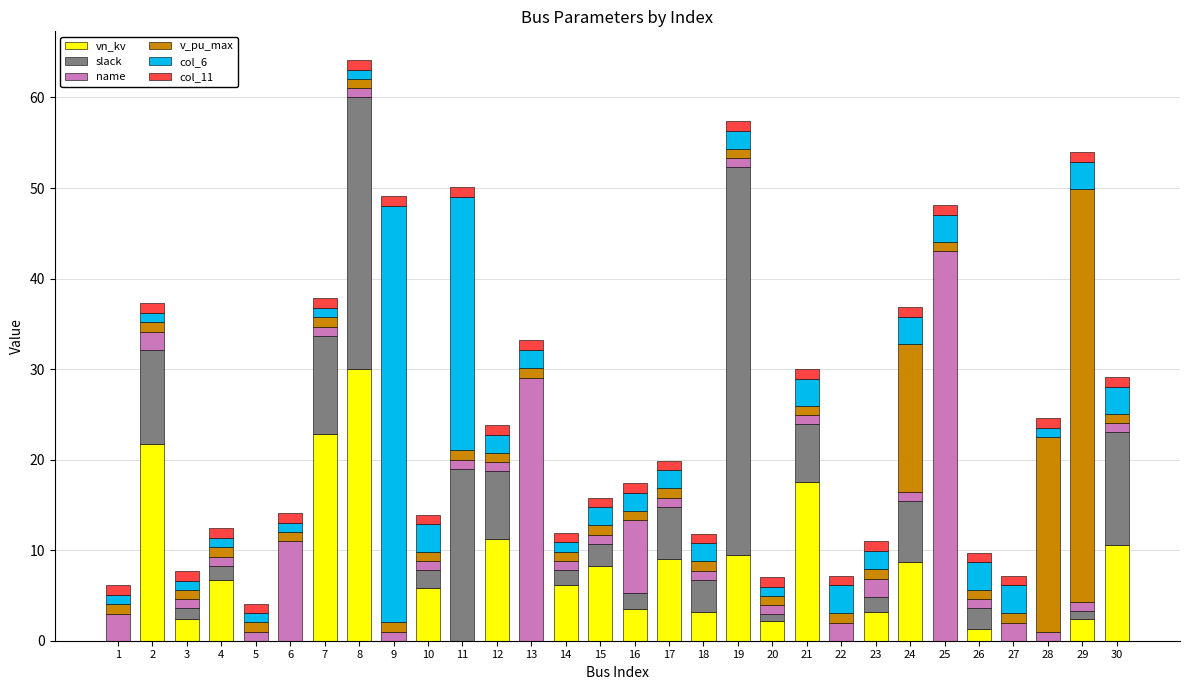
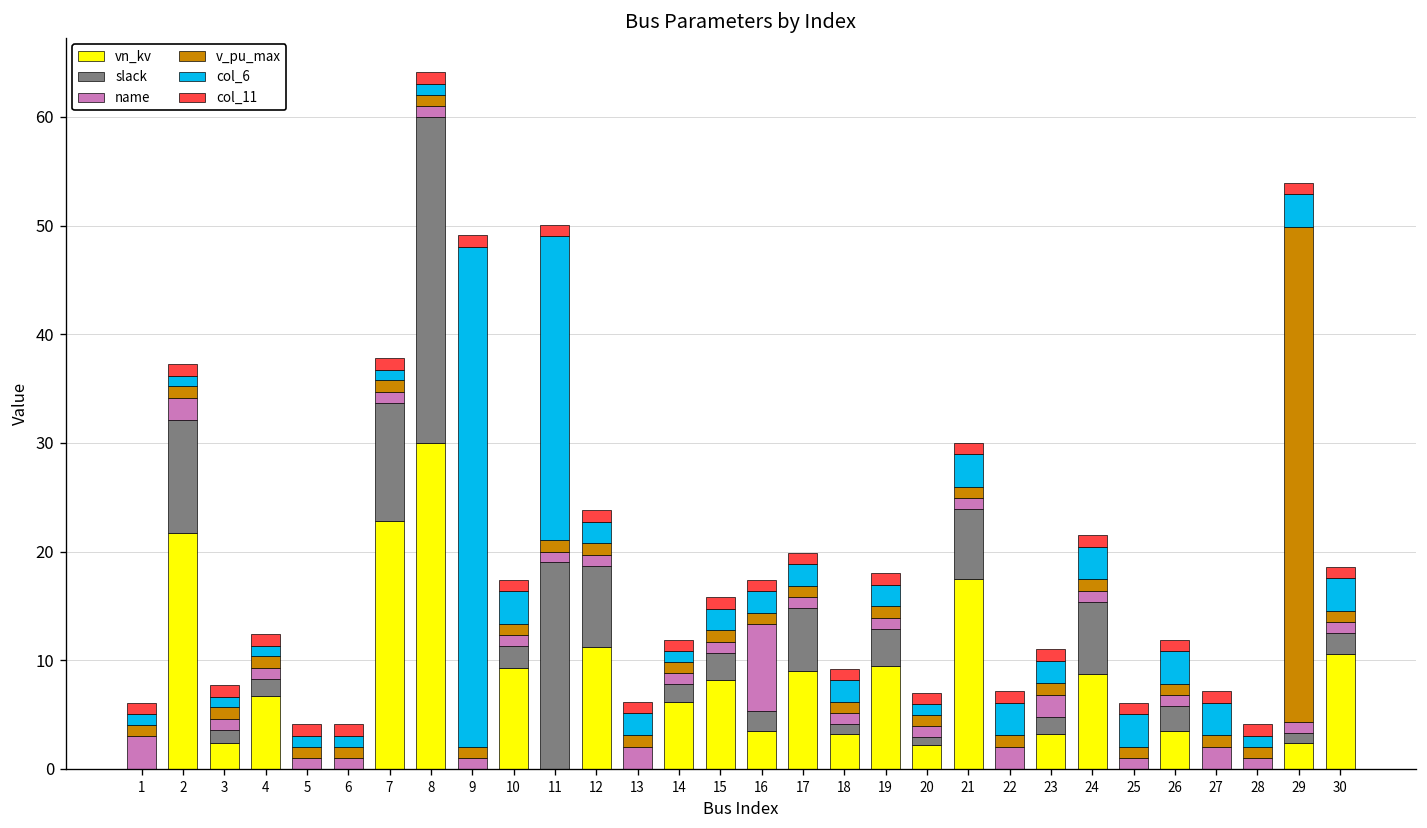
name, 6: 11 -> 1
vn_kv, 10: 6 -> 9
name, 13: 29 -> 2
slack, 18: 4 -> 1
slack, 19: 43 -> 3
v_pu_max, 24: 16 -> 1
name, 25: 43 -> 1
vn_kv, 26: 1 -> 4
v_pu_max, 28: 22 -> 1
slack, 30: 12 -> 2
